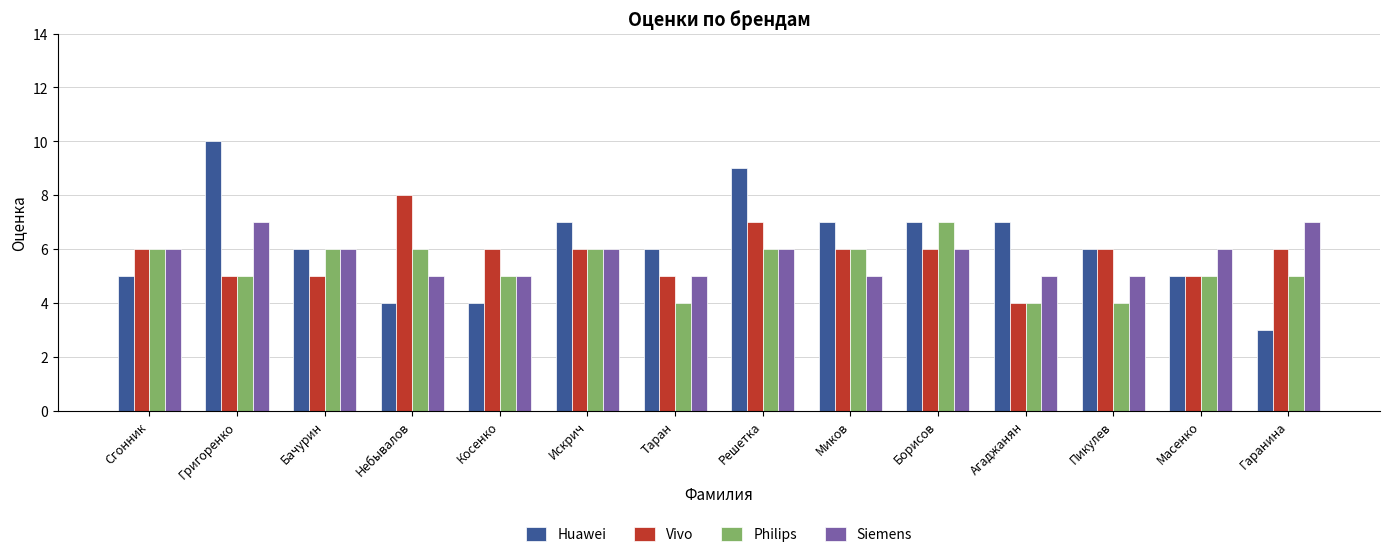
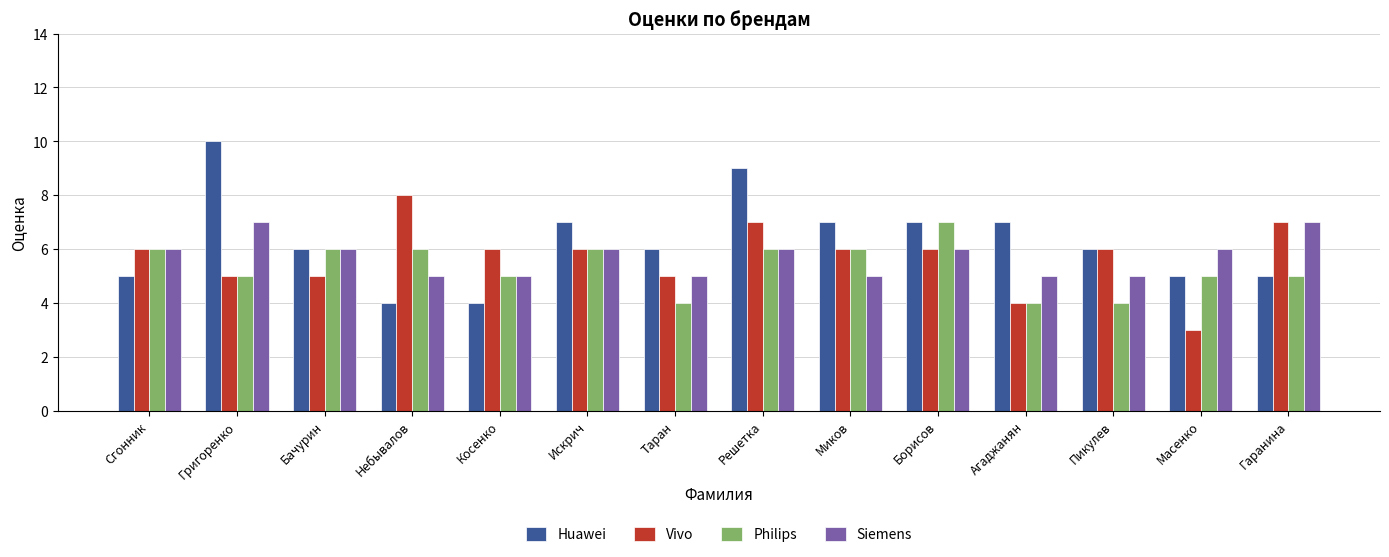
Vivo, Масенко: 5 -> 3
Huawei, Гаранина: 3 -> 5
Vivo, Гаранина: 6 -> 7
